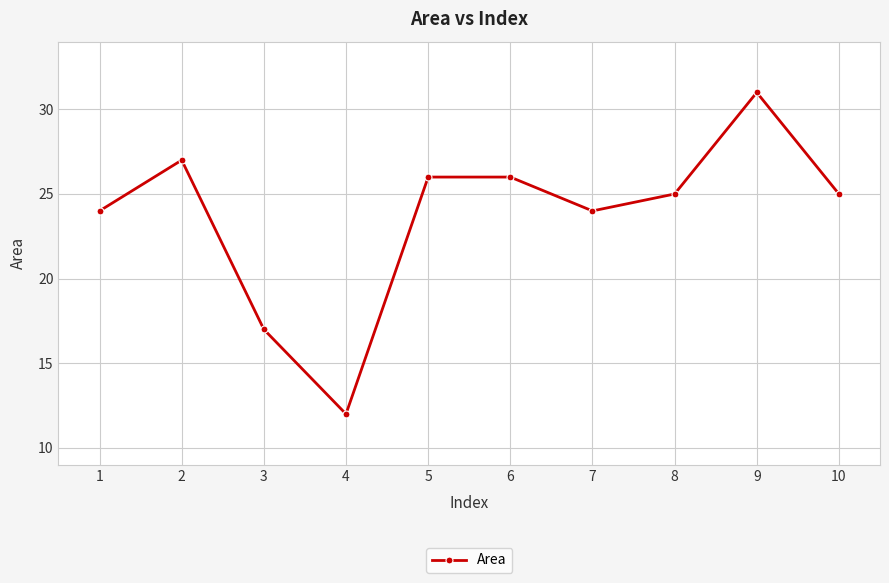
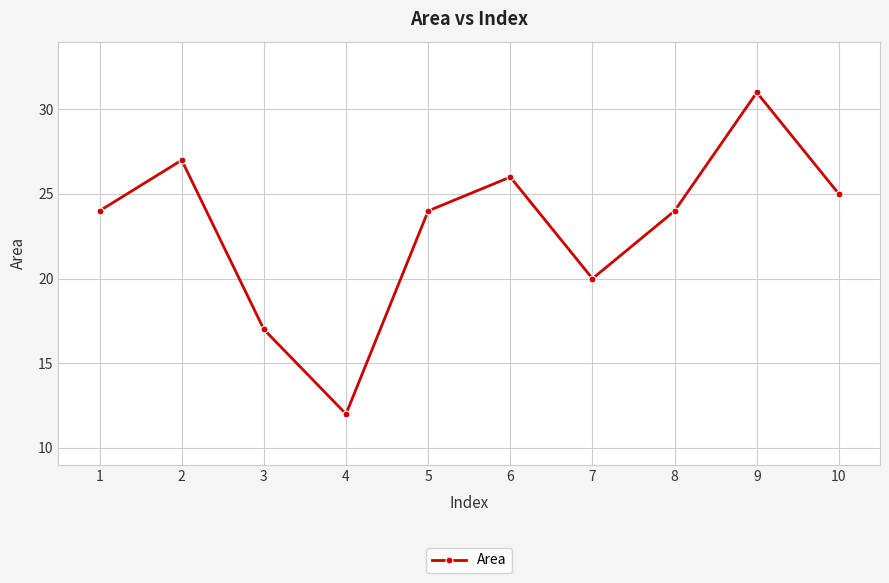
5: 26 -> 24
7: 24 -> 20
8: 25 -> 24
